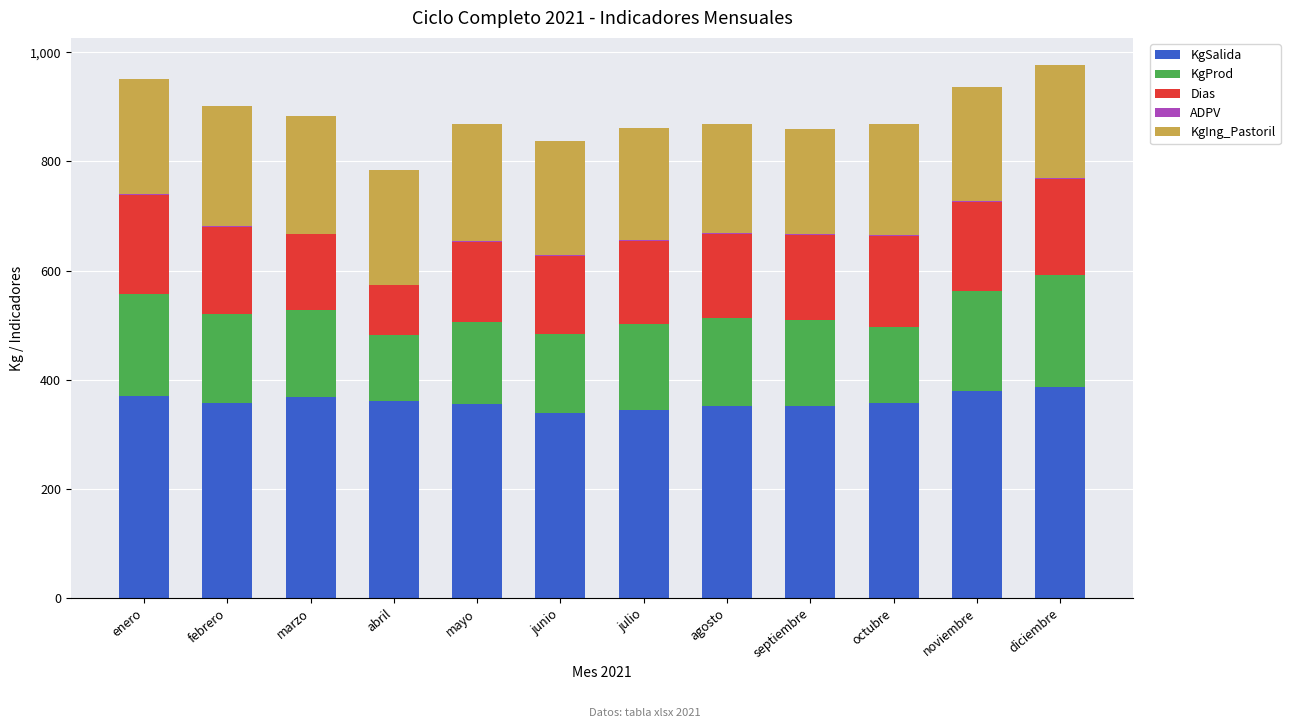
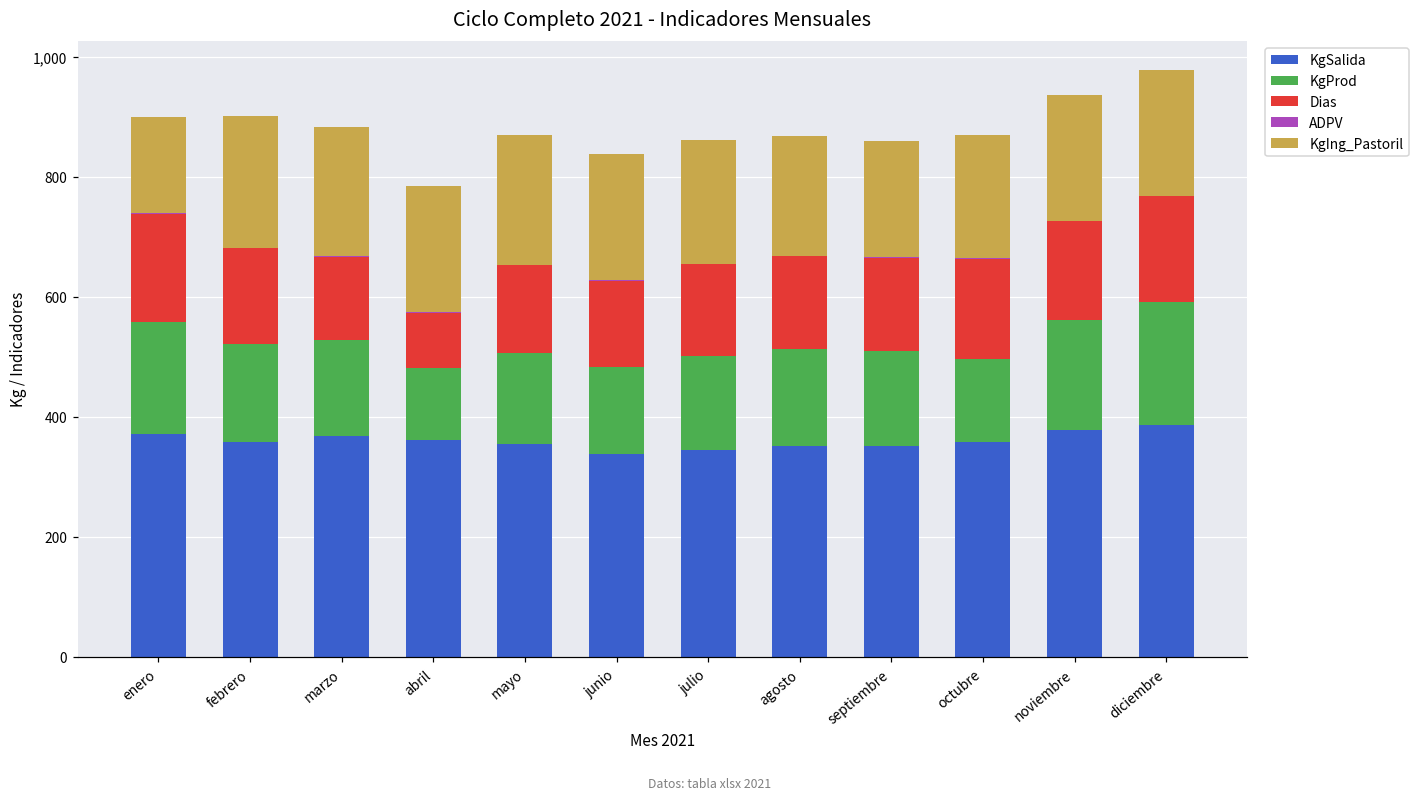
KgIng_Pastoril, enero: 210 -> 160
